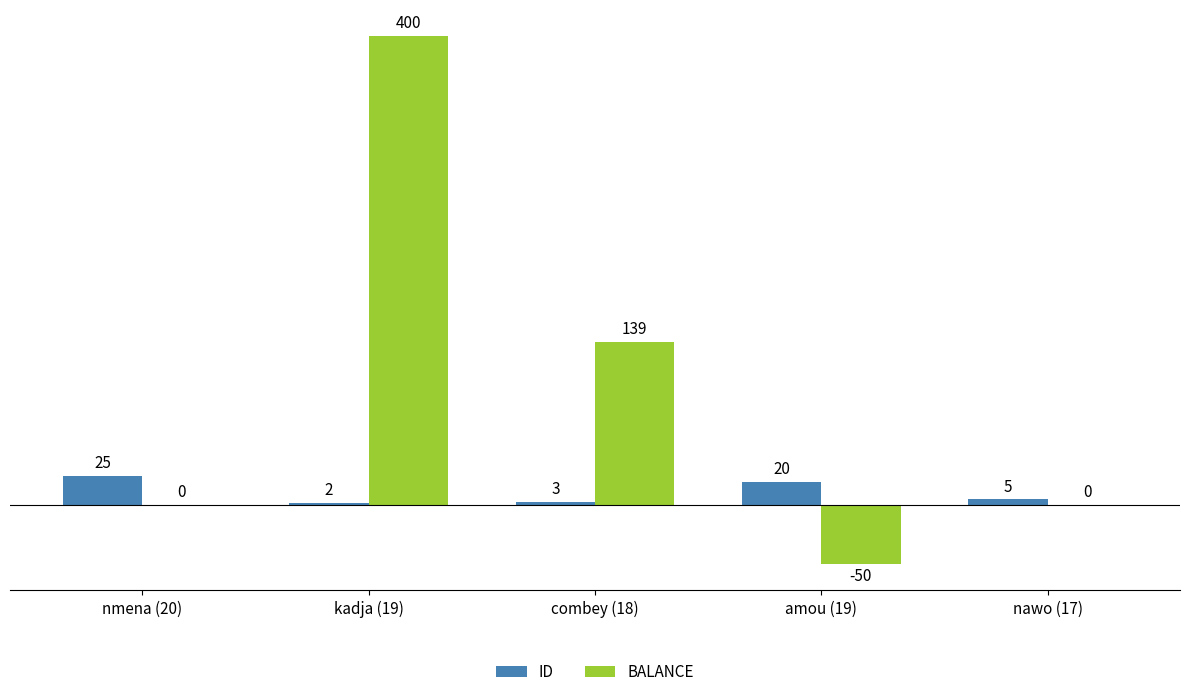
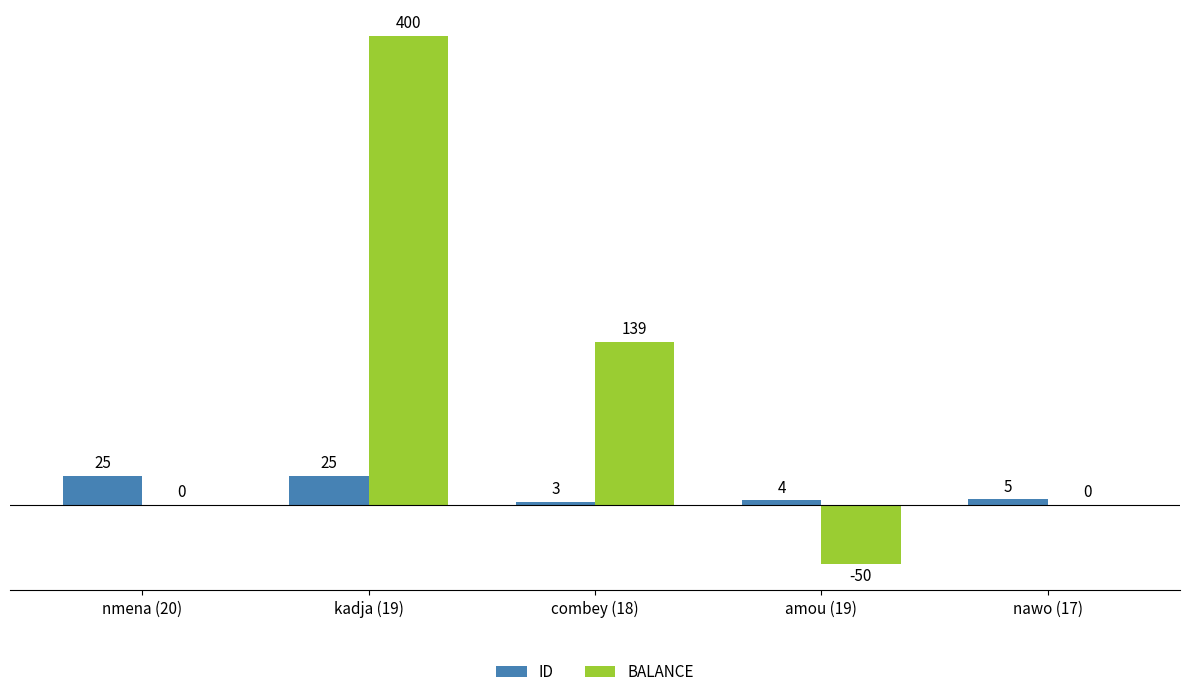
ID, kadja (19): 2 -> 25
ID, amou (19): 20 -> 4
